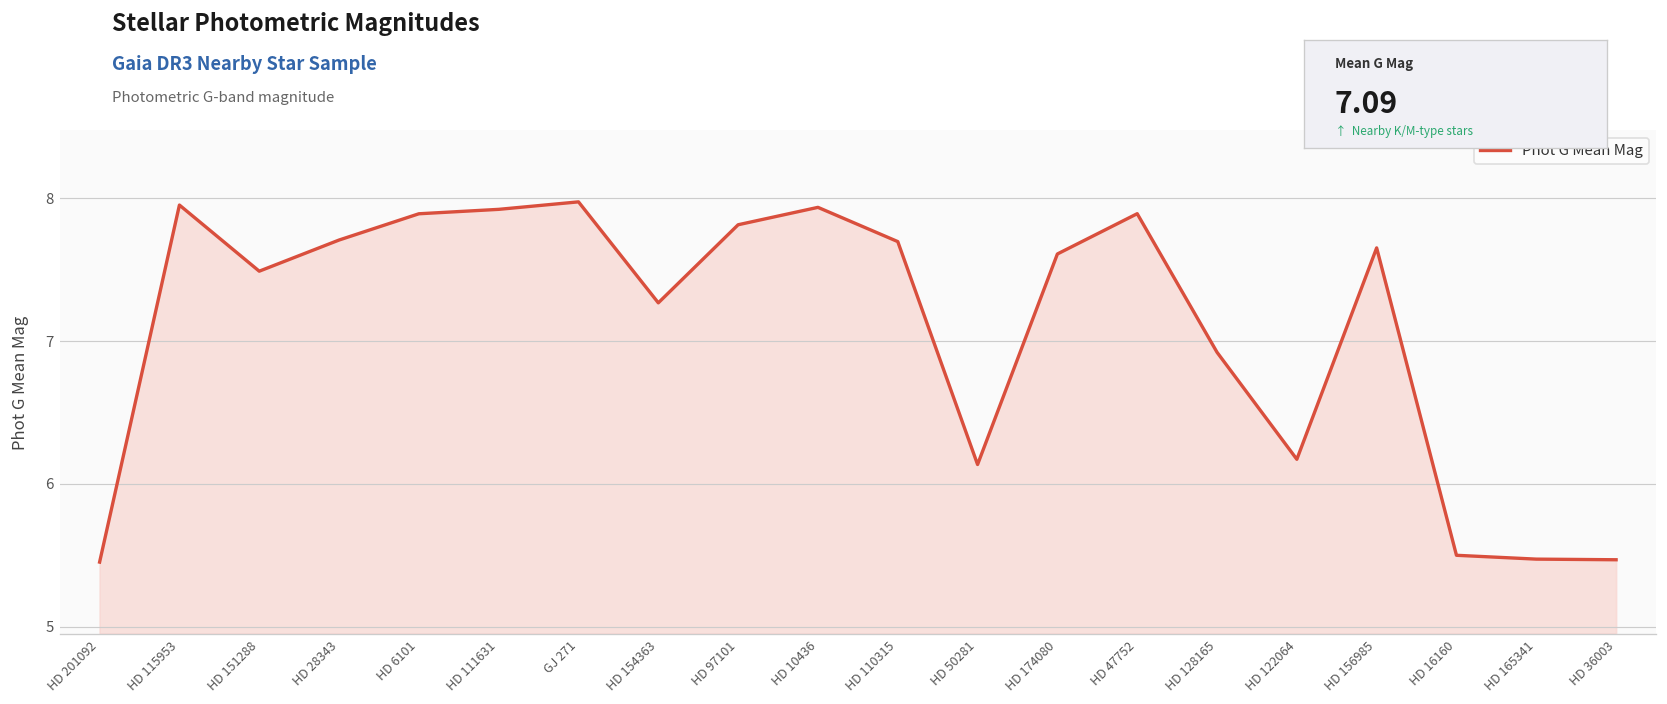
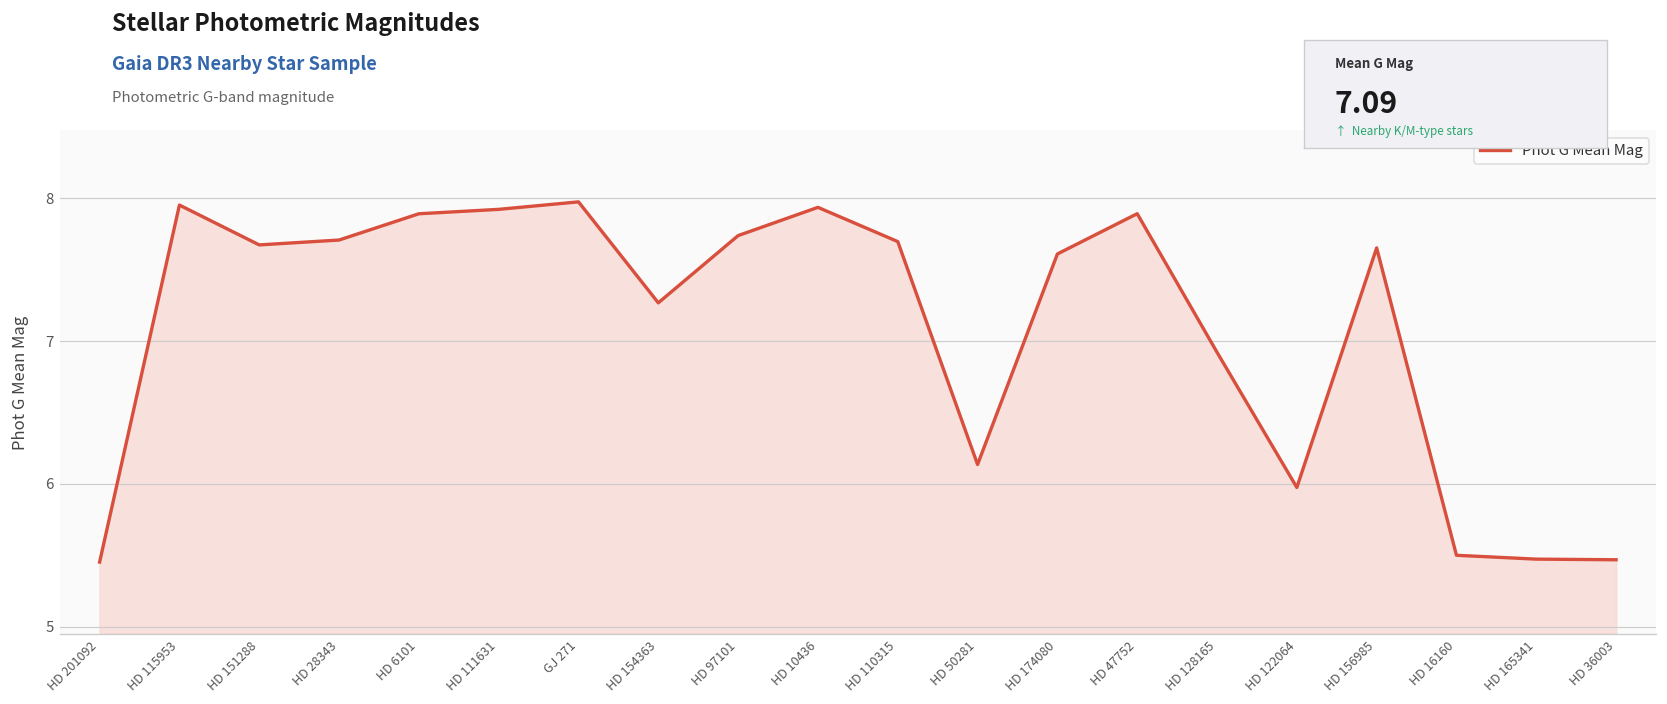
HD 151288: 7.49 -> 7.67
HD 97101: 7.81 -> 7.74
HD 122064: 6.17 -> 5.97
